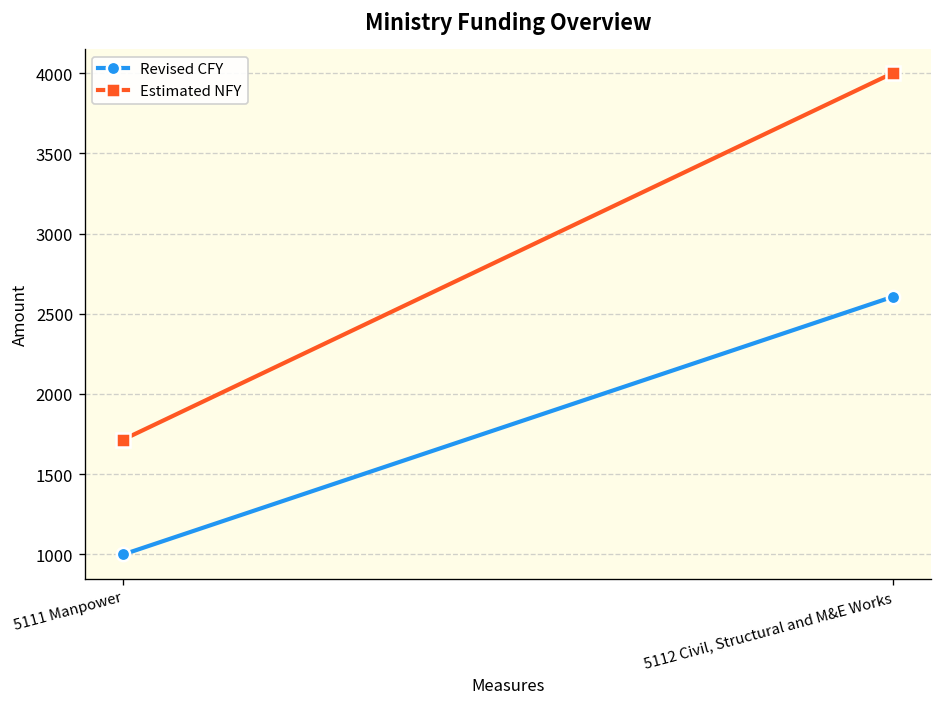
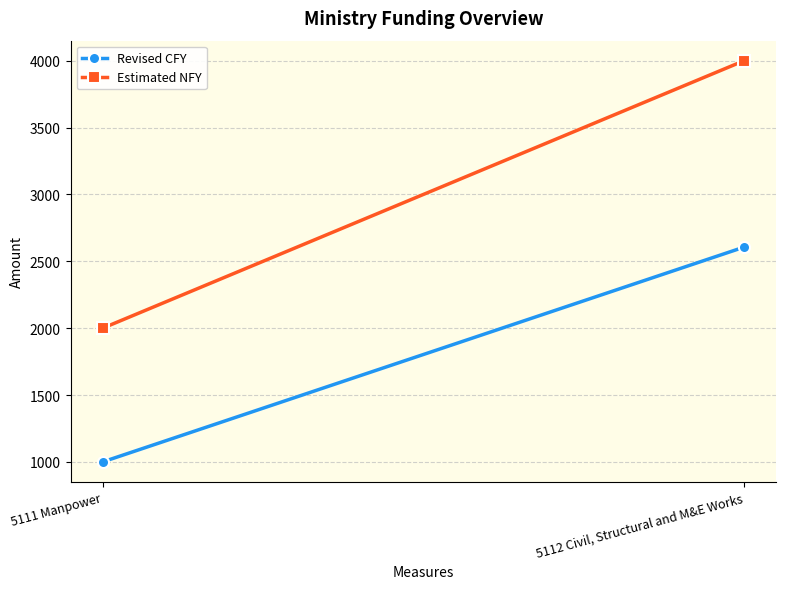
Estimated NFY, 5111 Manpower: 1720 -> 2000
